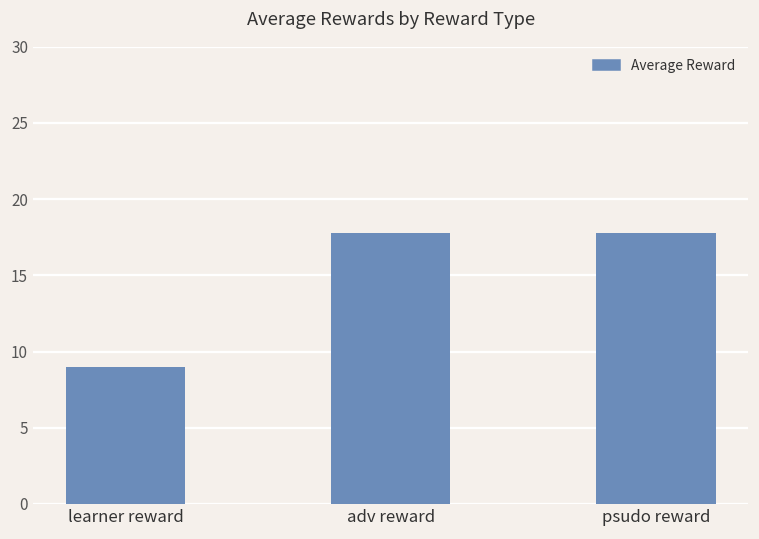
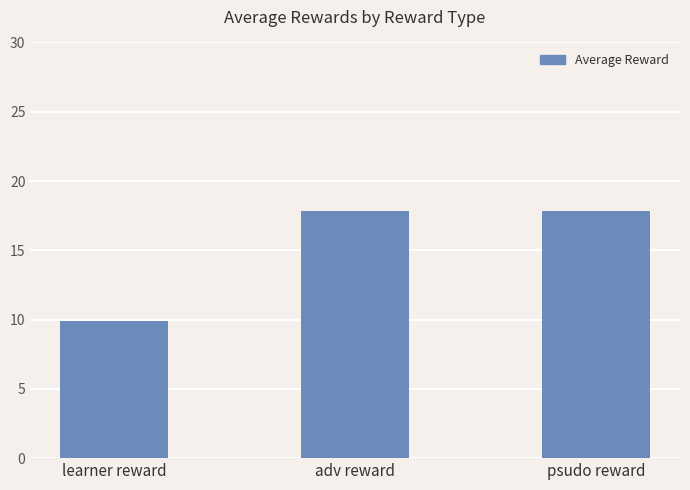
learner reward: 9.0 -> 9.9
